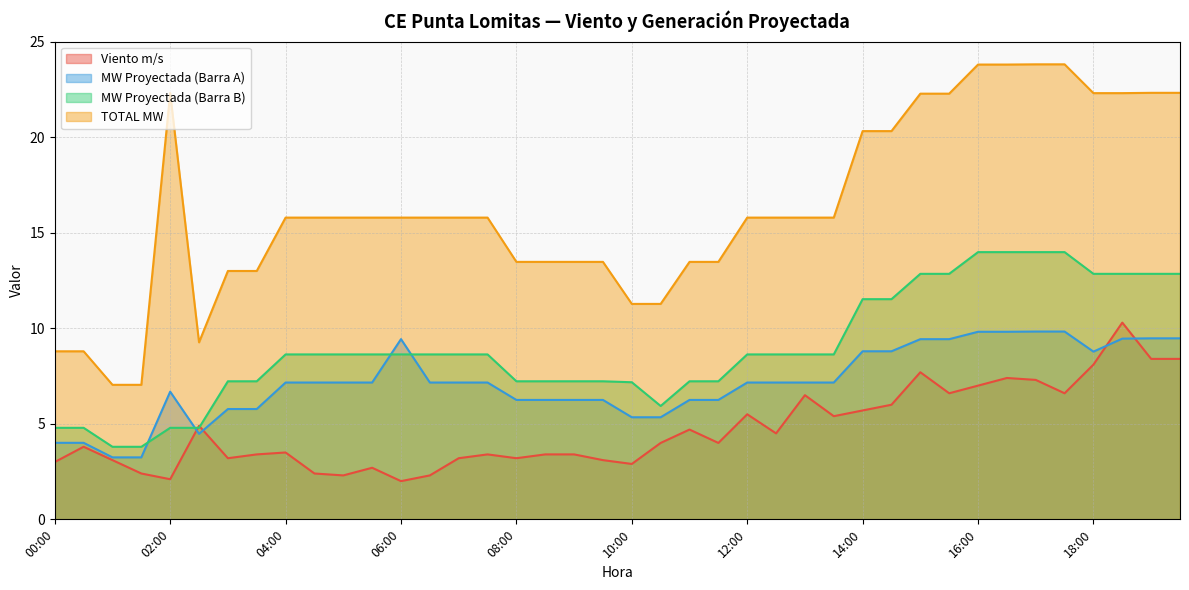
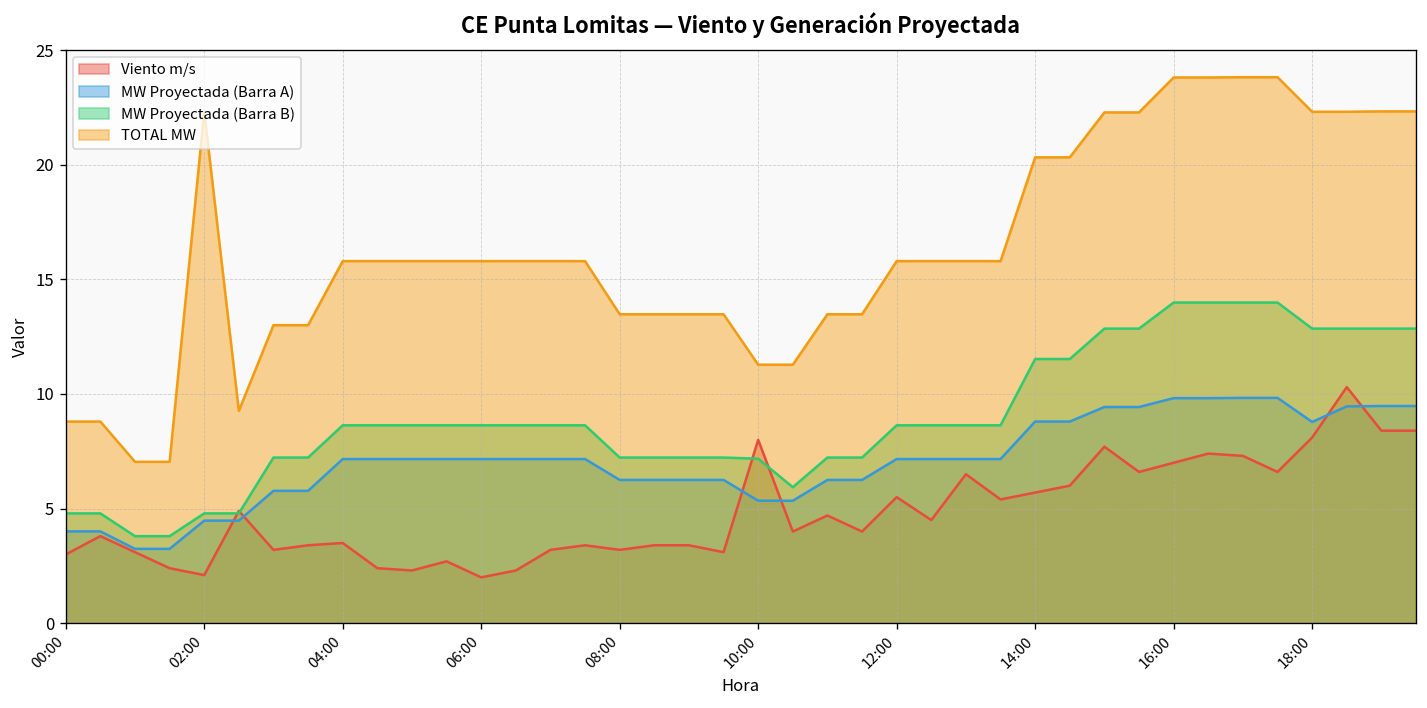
MW Proyectada (Barra A), 02:00: 6.7 -> 4.5
MW Proyectada (Barra A), 06:00: 9.4 -> 7.2
Viento m/s, 10:00: 2.9 -> 8.0
